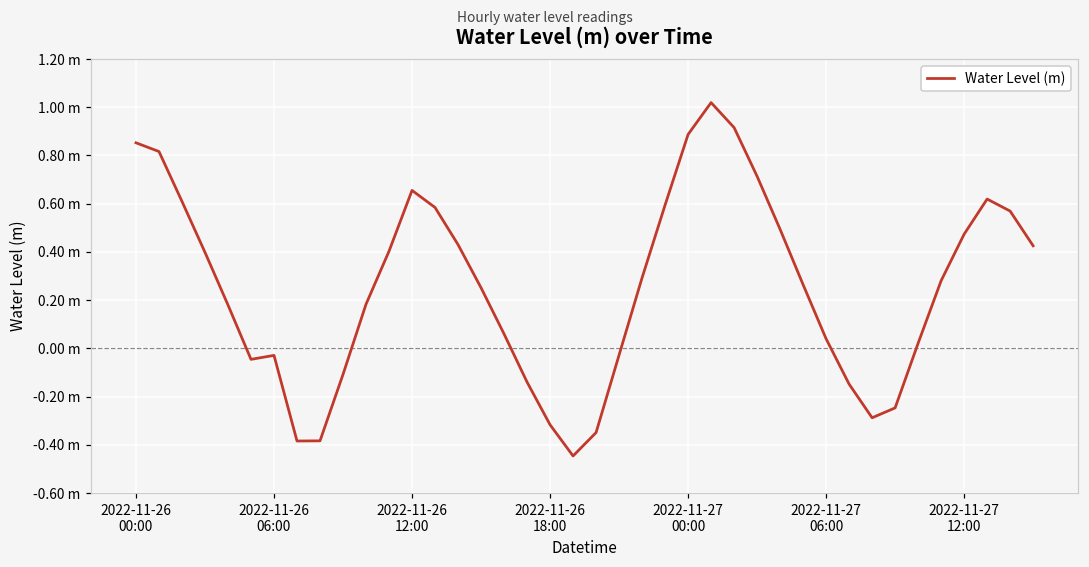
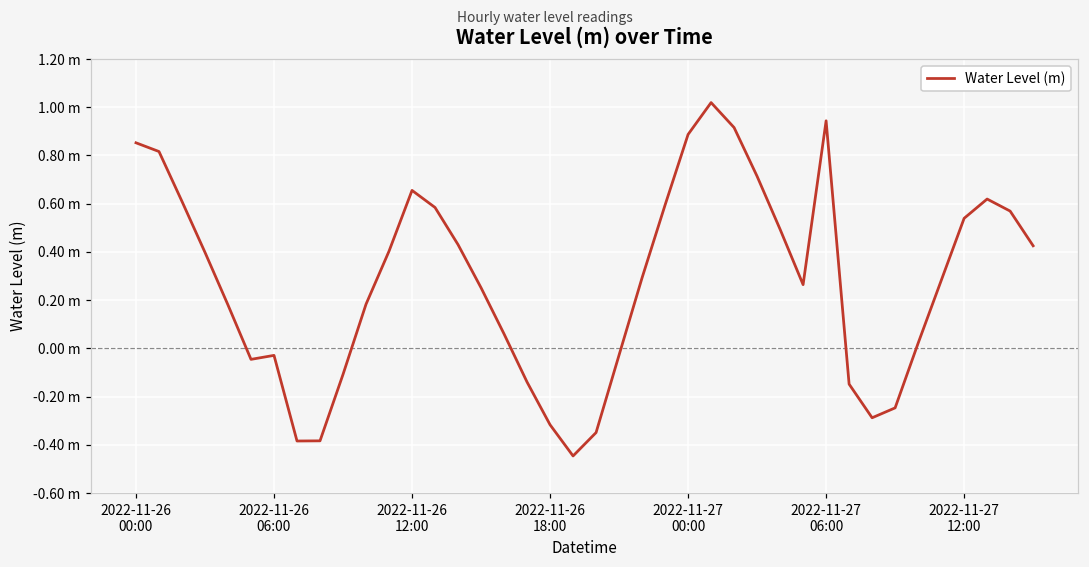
2022-11-27 06:00: 0.04 m -> 0.94 m
2022-11-27 12:00: 0.47 m -> 0.54 m
